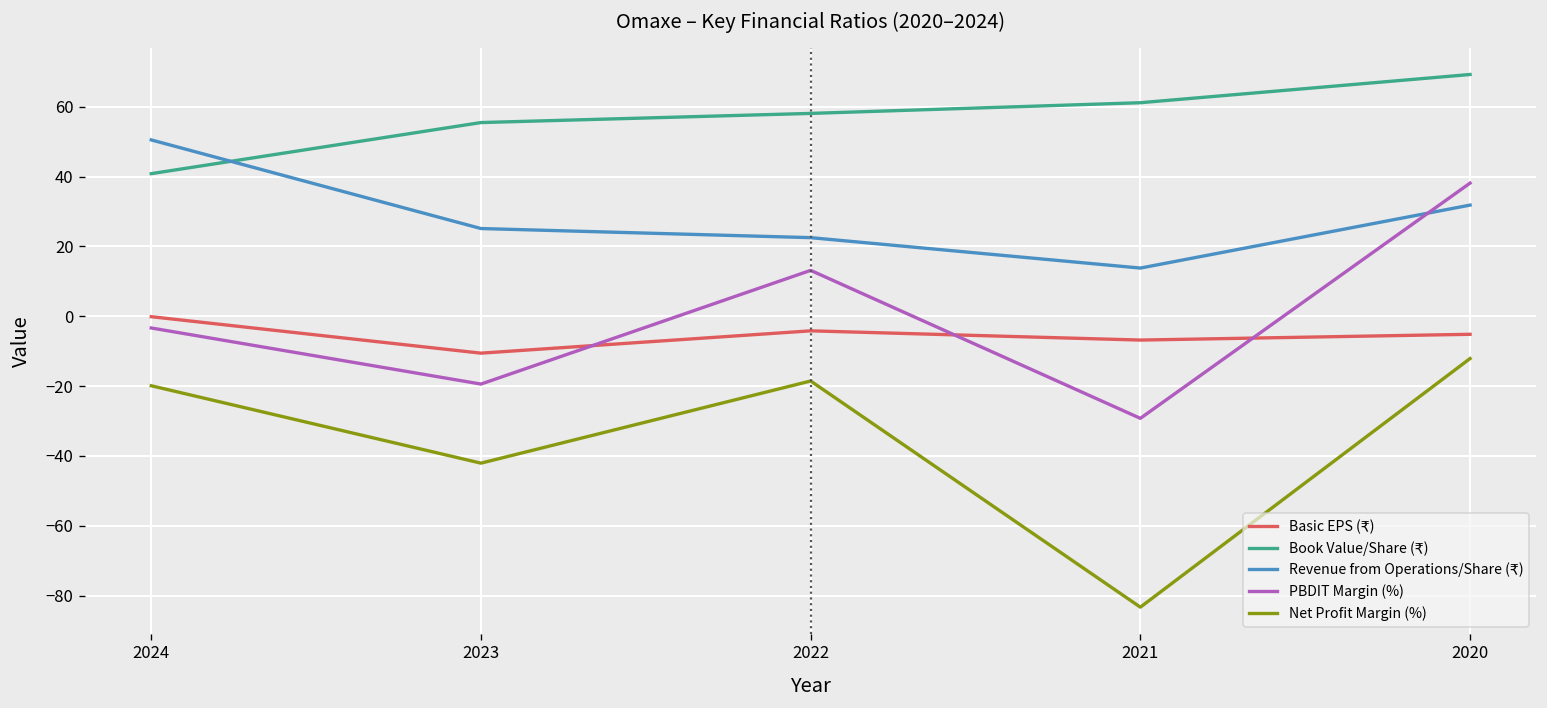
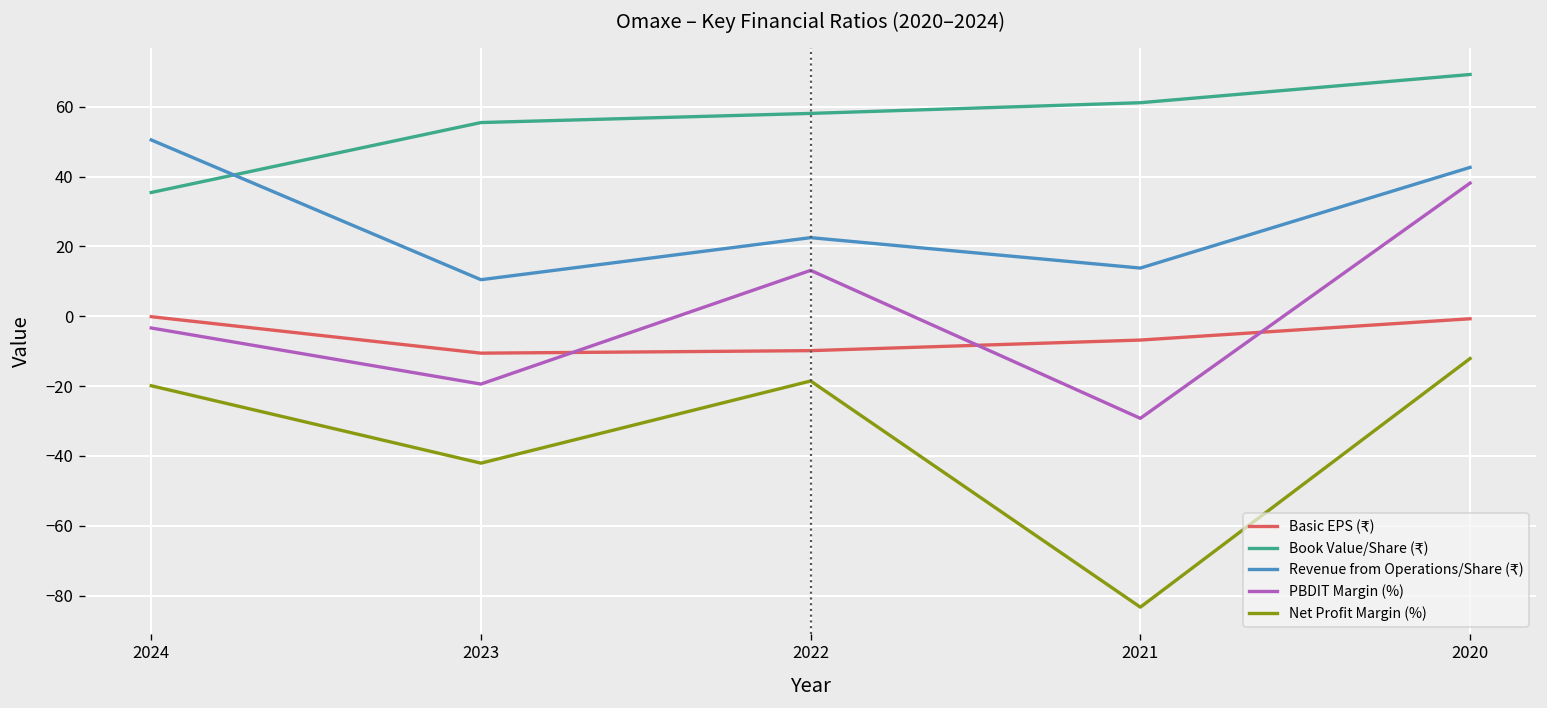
Book Value/Share (₹), 2024: 41 -> 35
Revenue from Operations/Share (₹), 2023: 25 -> 10
Basic EPS (₹), 2022: -4 -> -10
Basic EPS (₹), 2020: -5 -> -1
Revenue from Operations/Share (₹), 2020: 32 -> 43
